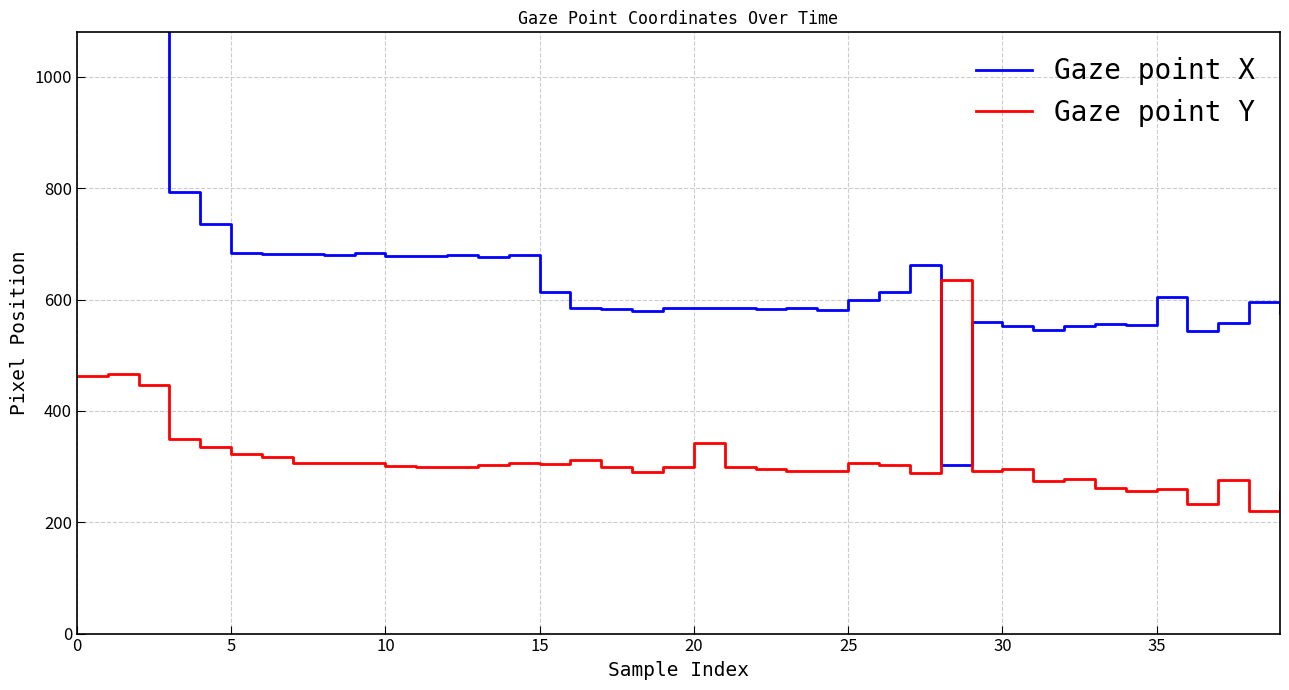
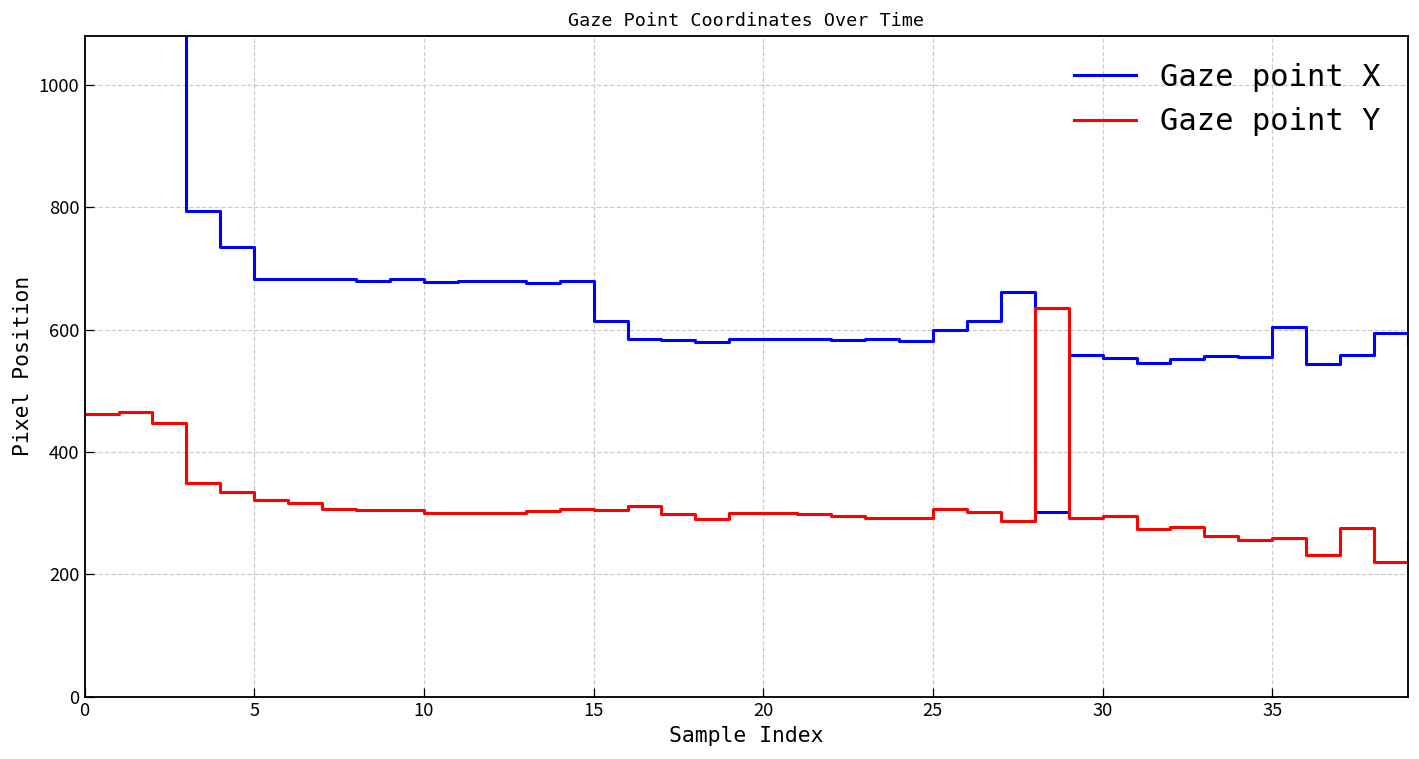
Gaze point Y, 20: 340 -> 300
